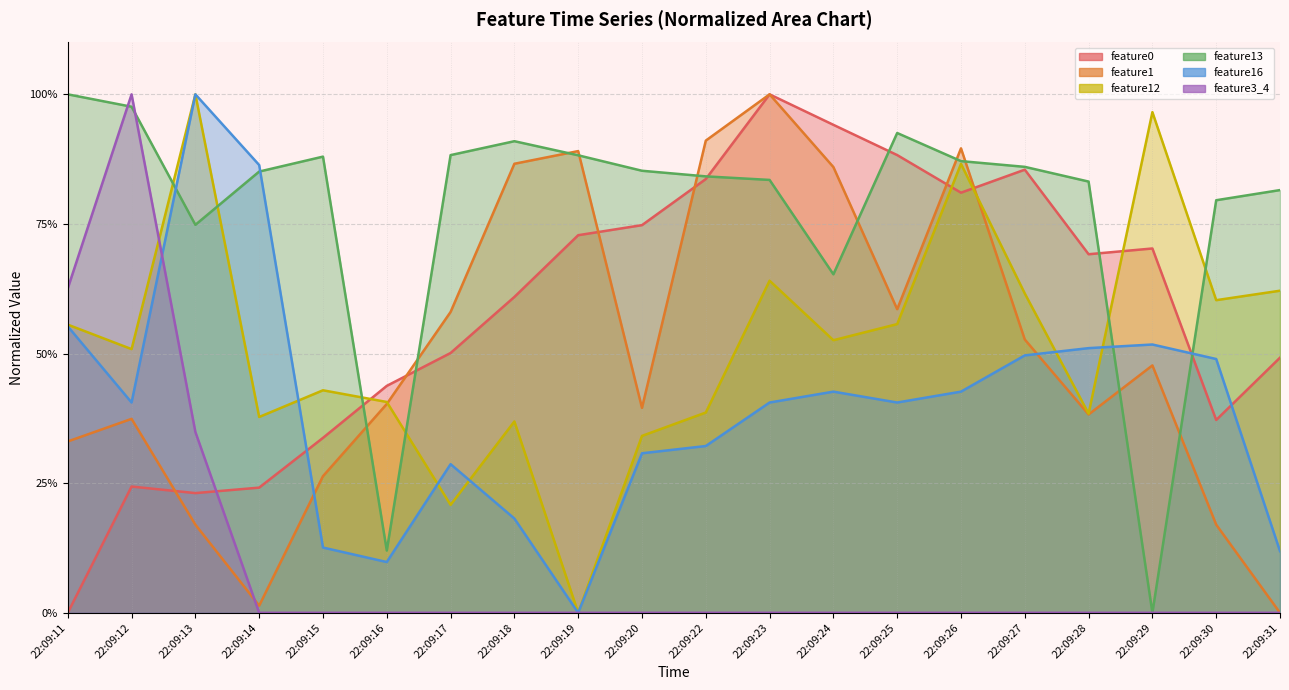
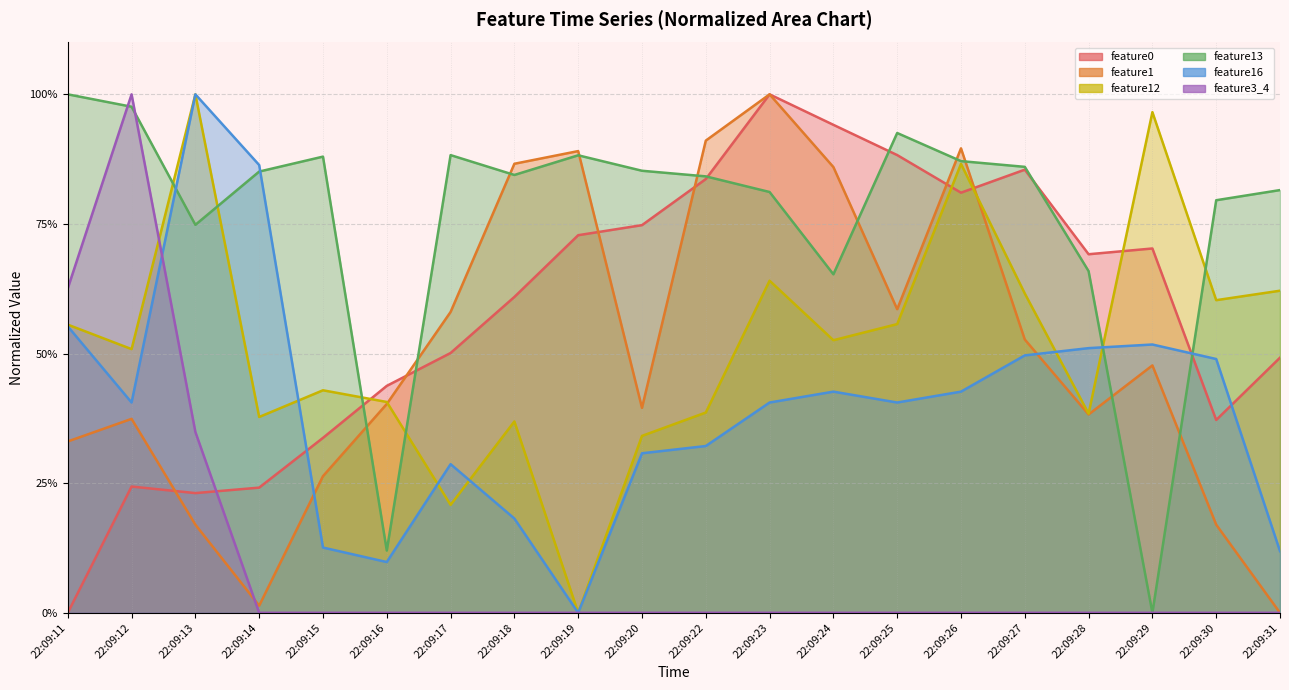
feature13, 22:09:18: 91% -> 84%
feature13, 22:09:23: 83% -> 81%
feature13, 22:09:28: 83% -> 66%
